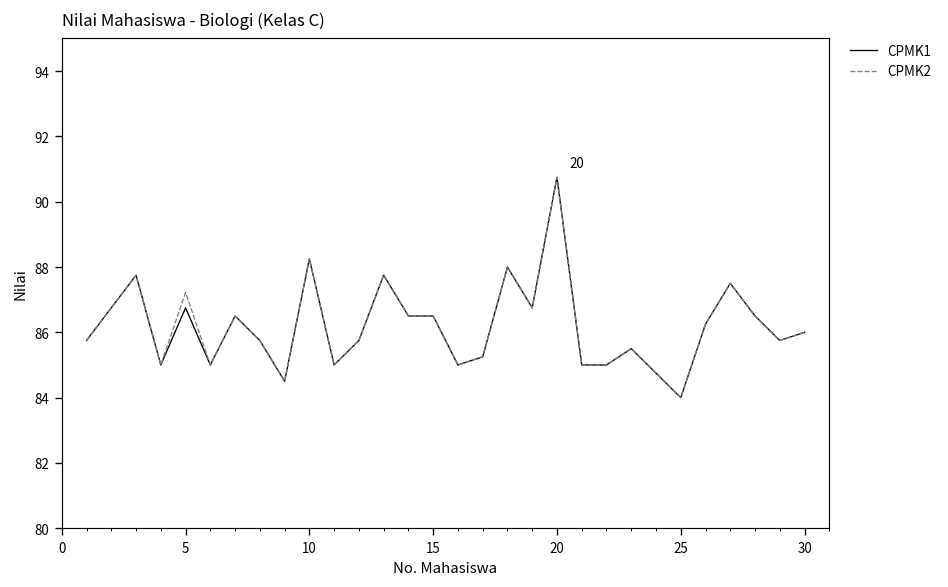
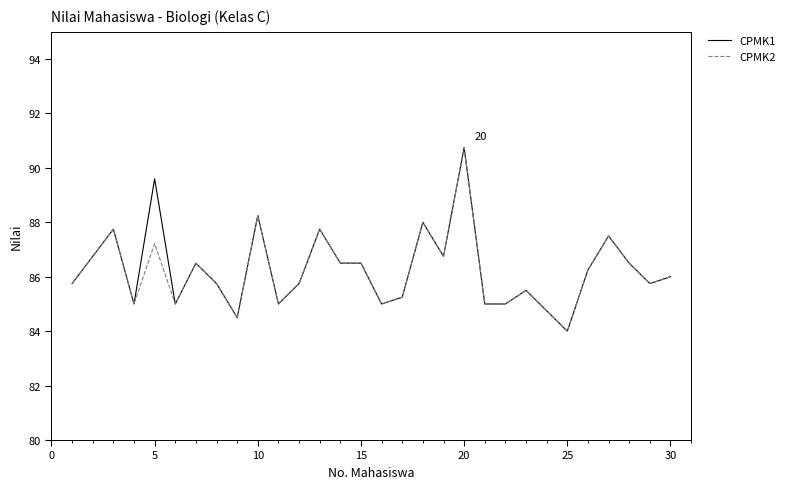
CPMK1, 5: 86.8 -> 89.6
